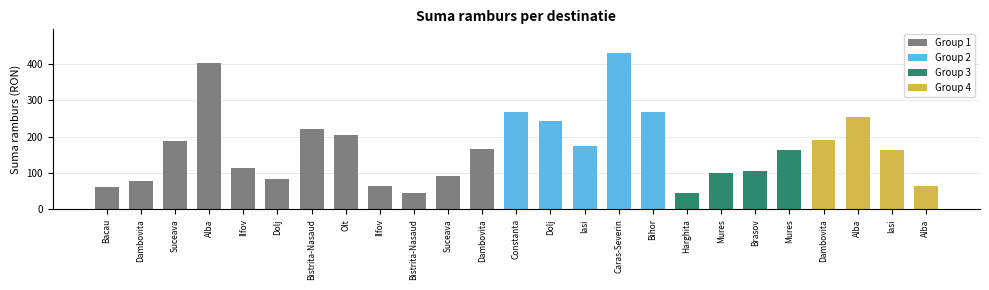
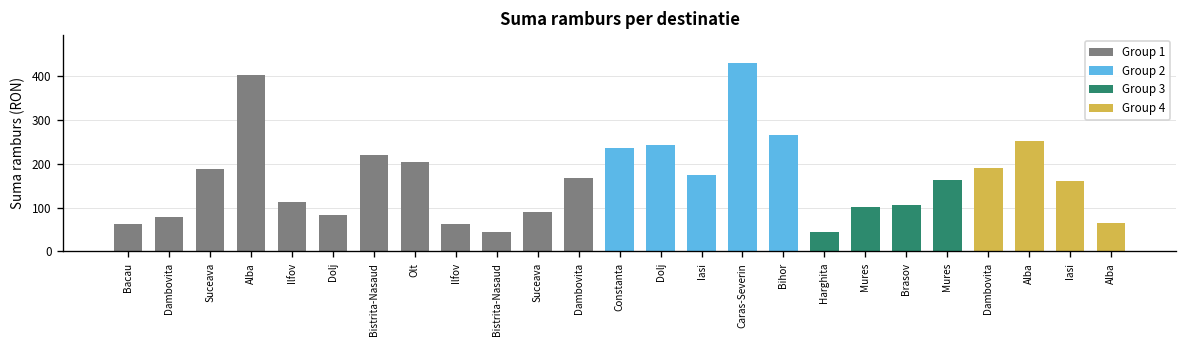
Constanta: 270 -> 240
